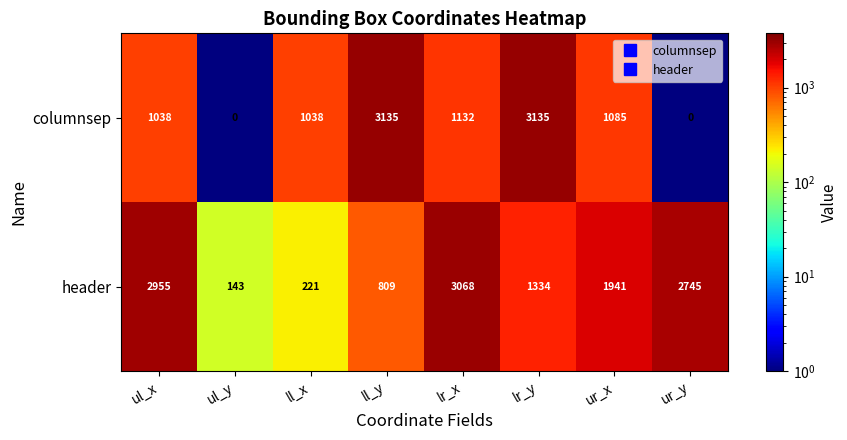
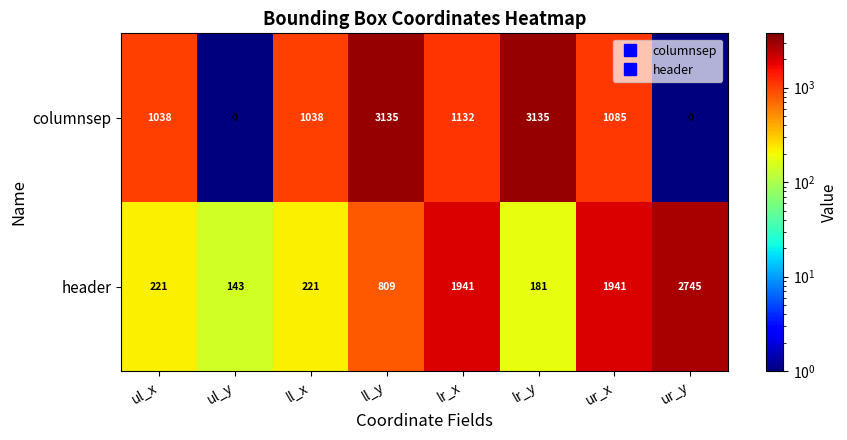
header, ul_x: 2955 -> 221
header, lr_x: 3068 -> 1941
header, lr_y: 1334 -> 181
